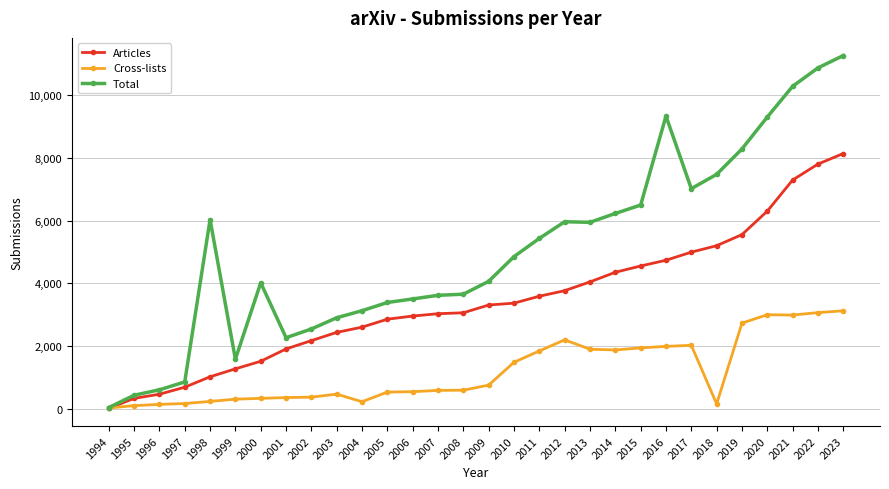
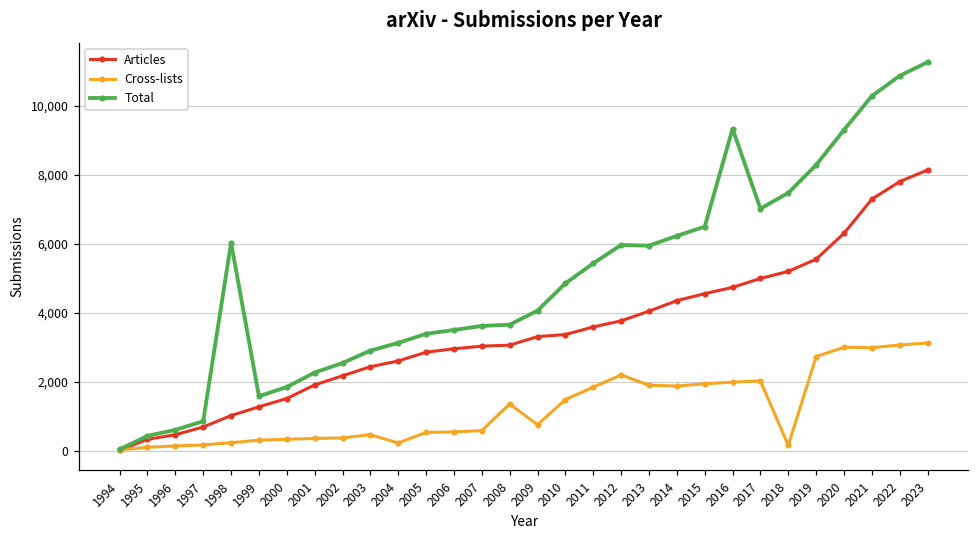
Total, 2000: 4,000 -> 1,800
Cross-lists, 2008: 600 -> 1,400
